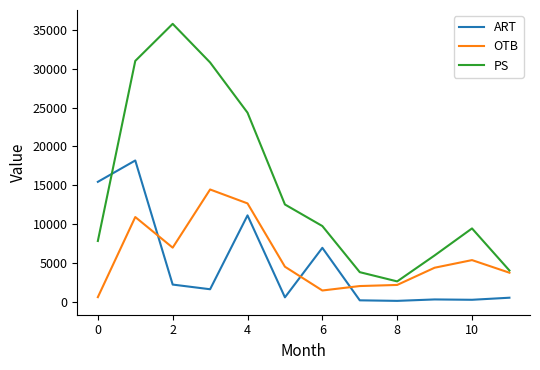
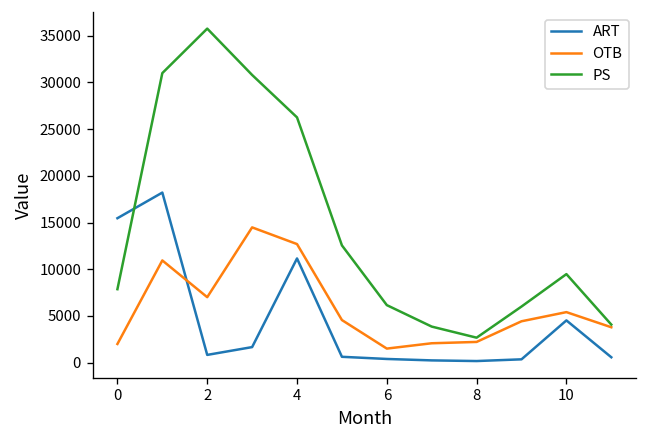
OTB, 0: 1000 -> 2000
ART, 2: 2000 -> 1000
PS, 4: 24000 -> 26000
ART, 6: 7000 -> 0
PS, 6: 10000 -> 6000
ART, 10: 0 -> 5000
